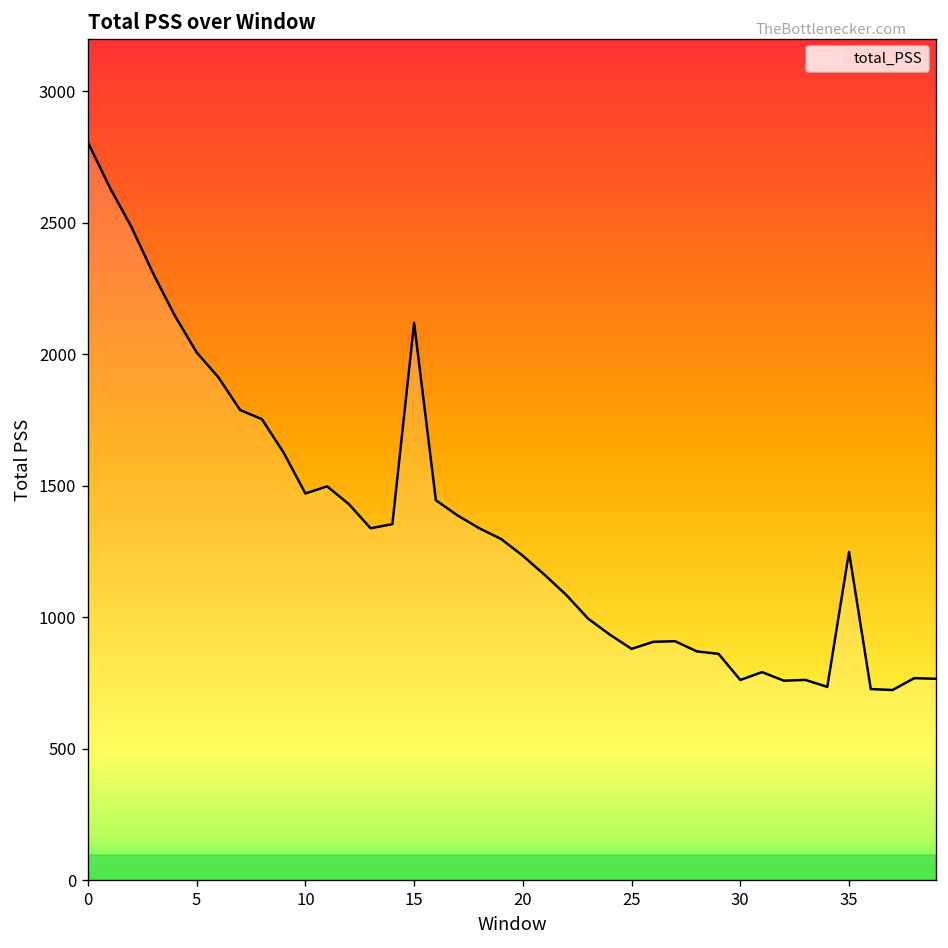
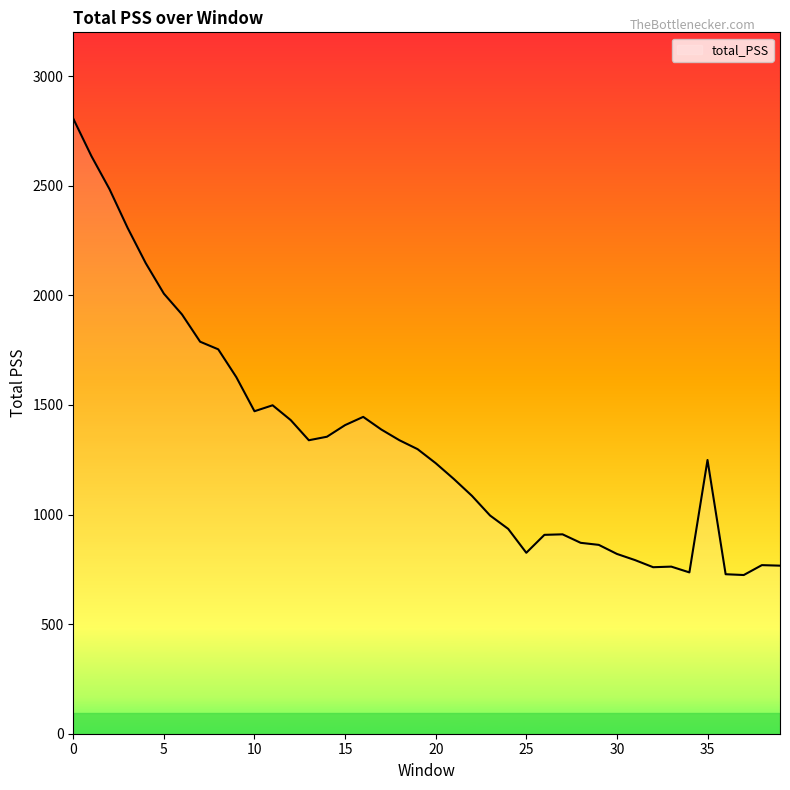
15: 2120 -> 1410
25: 880 -> 830
30: 760 -> 820
